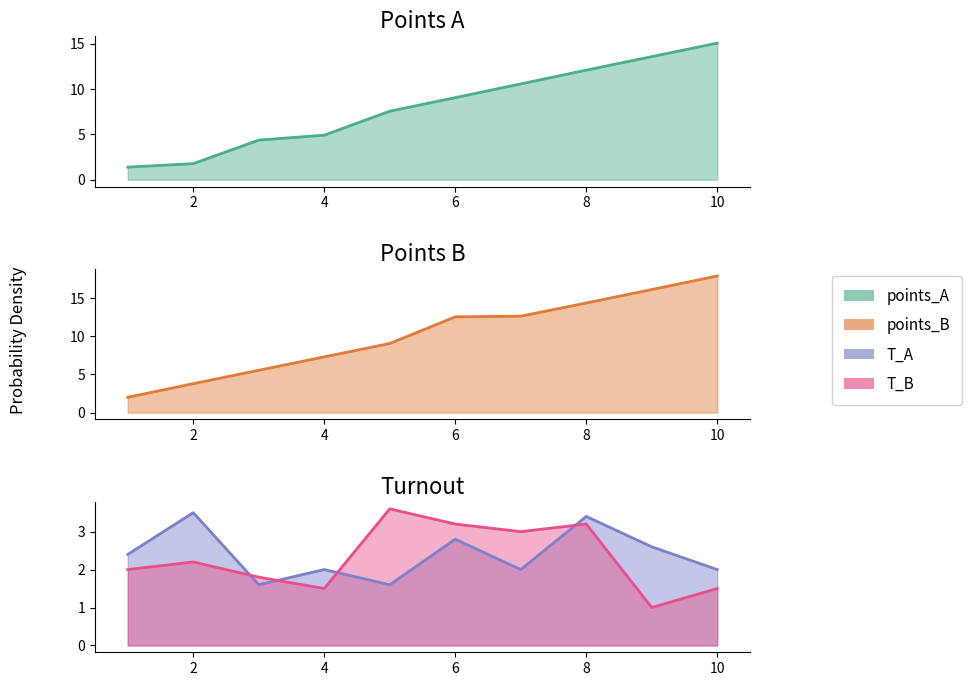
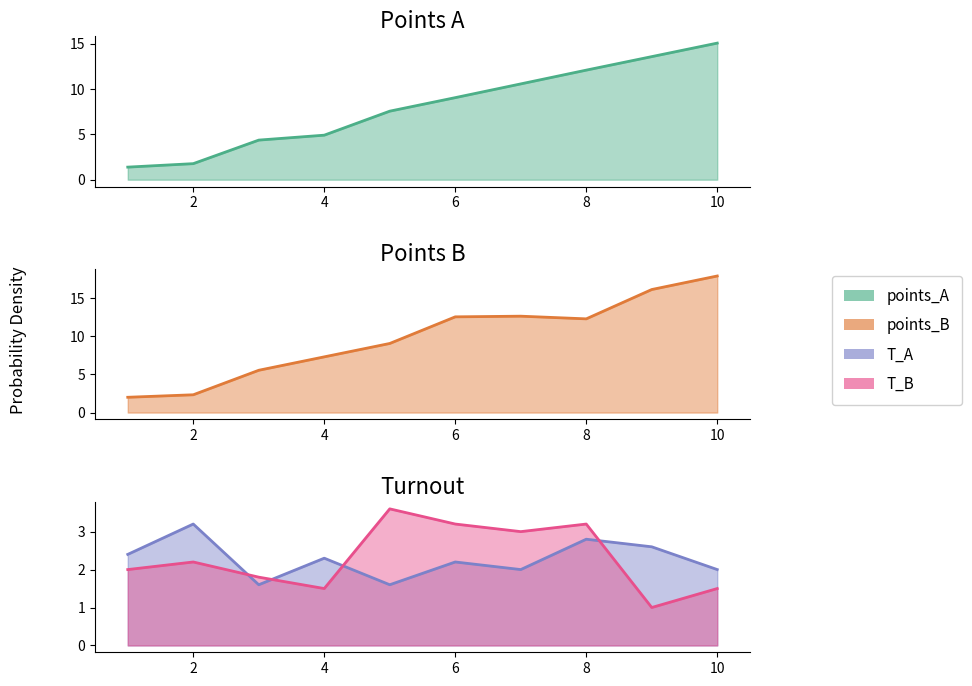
Points B, 2: 4 -> 2
Points B, 8: 14 -> 12
Turnout, T_A, 2: 3.5 -> 3.2
Turnout, T_A, 4: 2.0 -> 2.3
Turnout, T_A, 6: 2.8 -> 2.2
Turnout, T_A, 8: 3.4 -> 2.8
